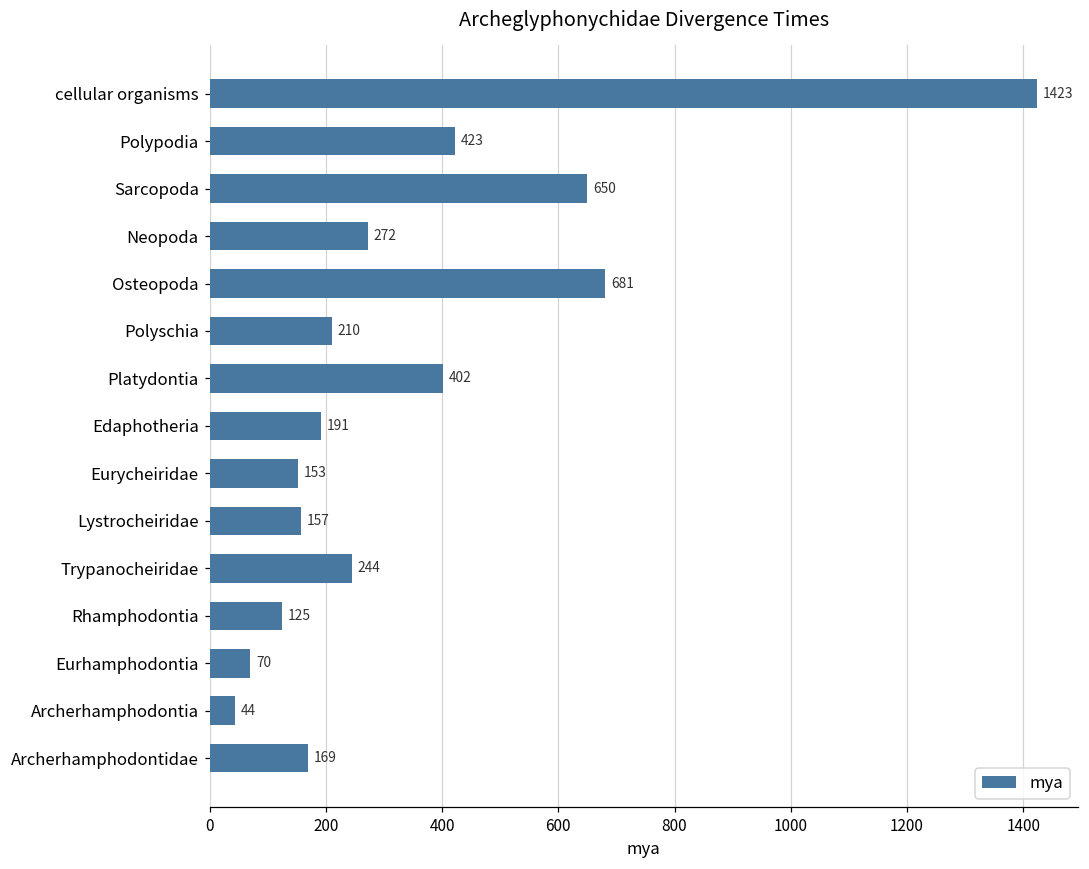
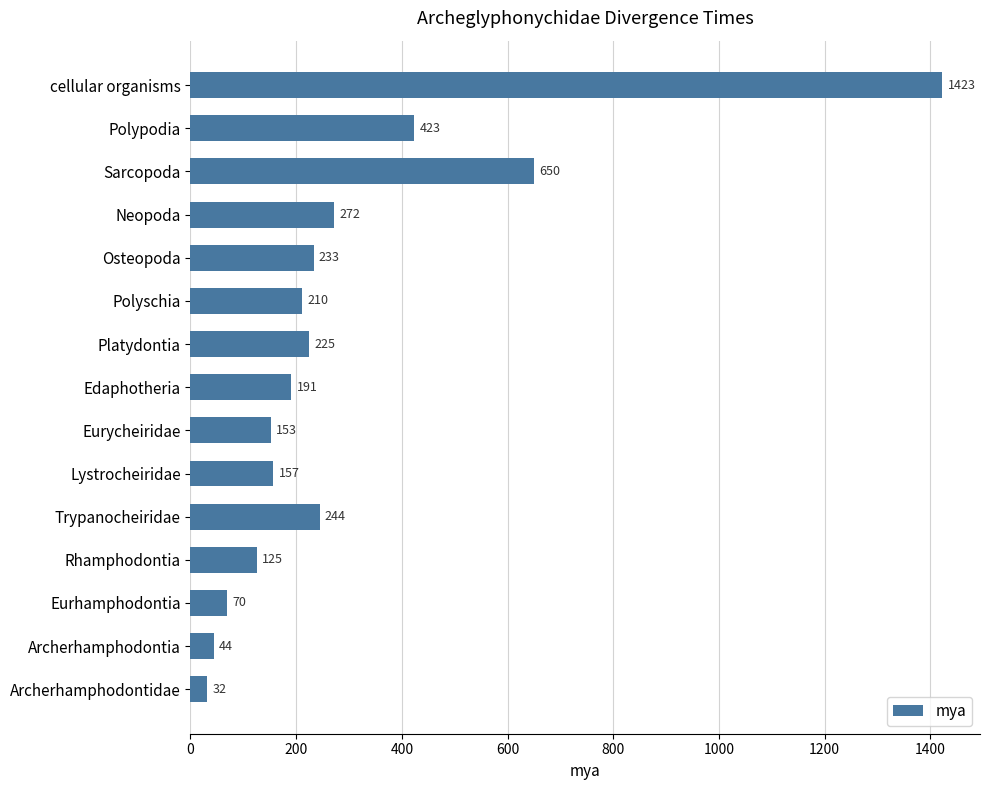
Osteopoda: 681 -> 233
Platydontia: 402 -> 225
Archerhamphodontidae: 169 -> 32
